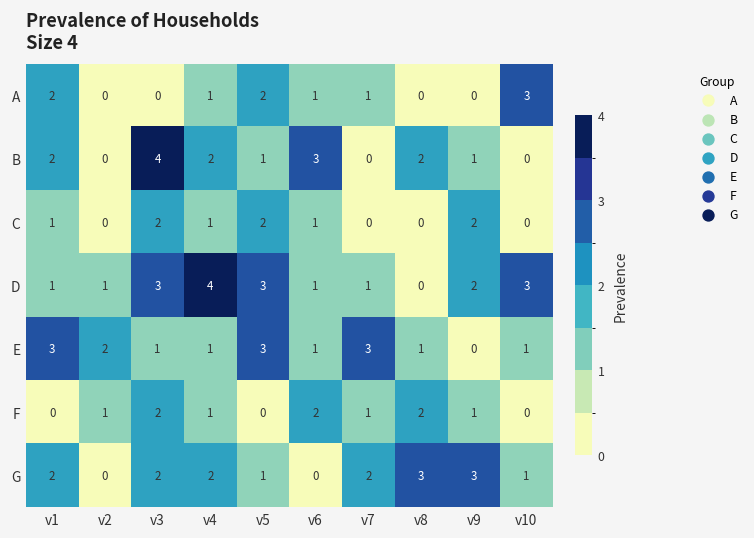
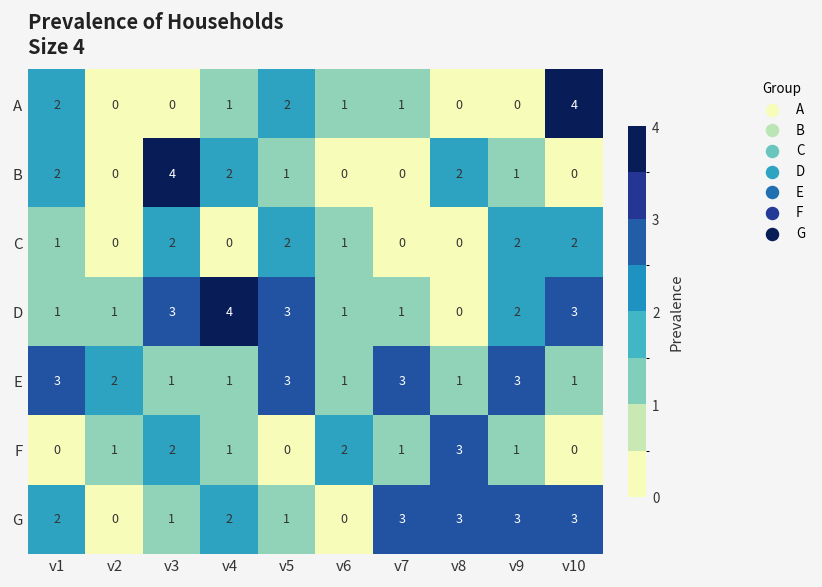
A, v10: 3 -> 4
B, v6: 3 -> 0
C, v4: 1 -> 0
C, v10: 0 -> 2
E, v9: 0 -> 3
F, v8: 2 -> 3
G, v3: 2 -> 1
G, v7: 2 -> 3
G, v10: 1 -> 3
